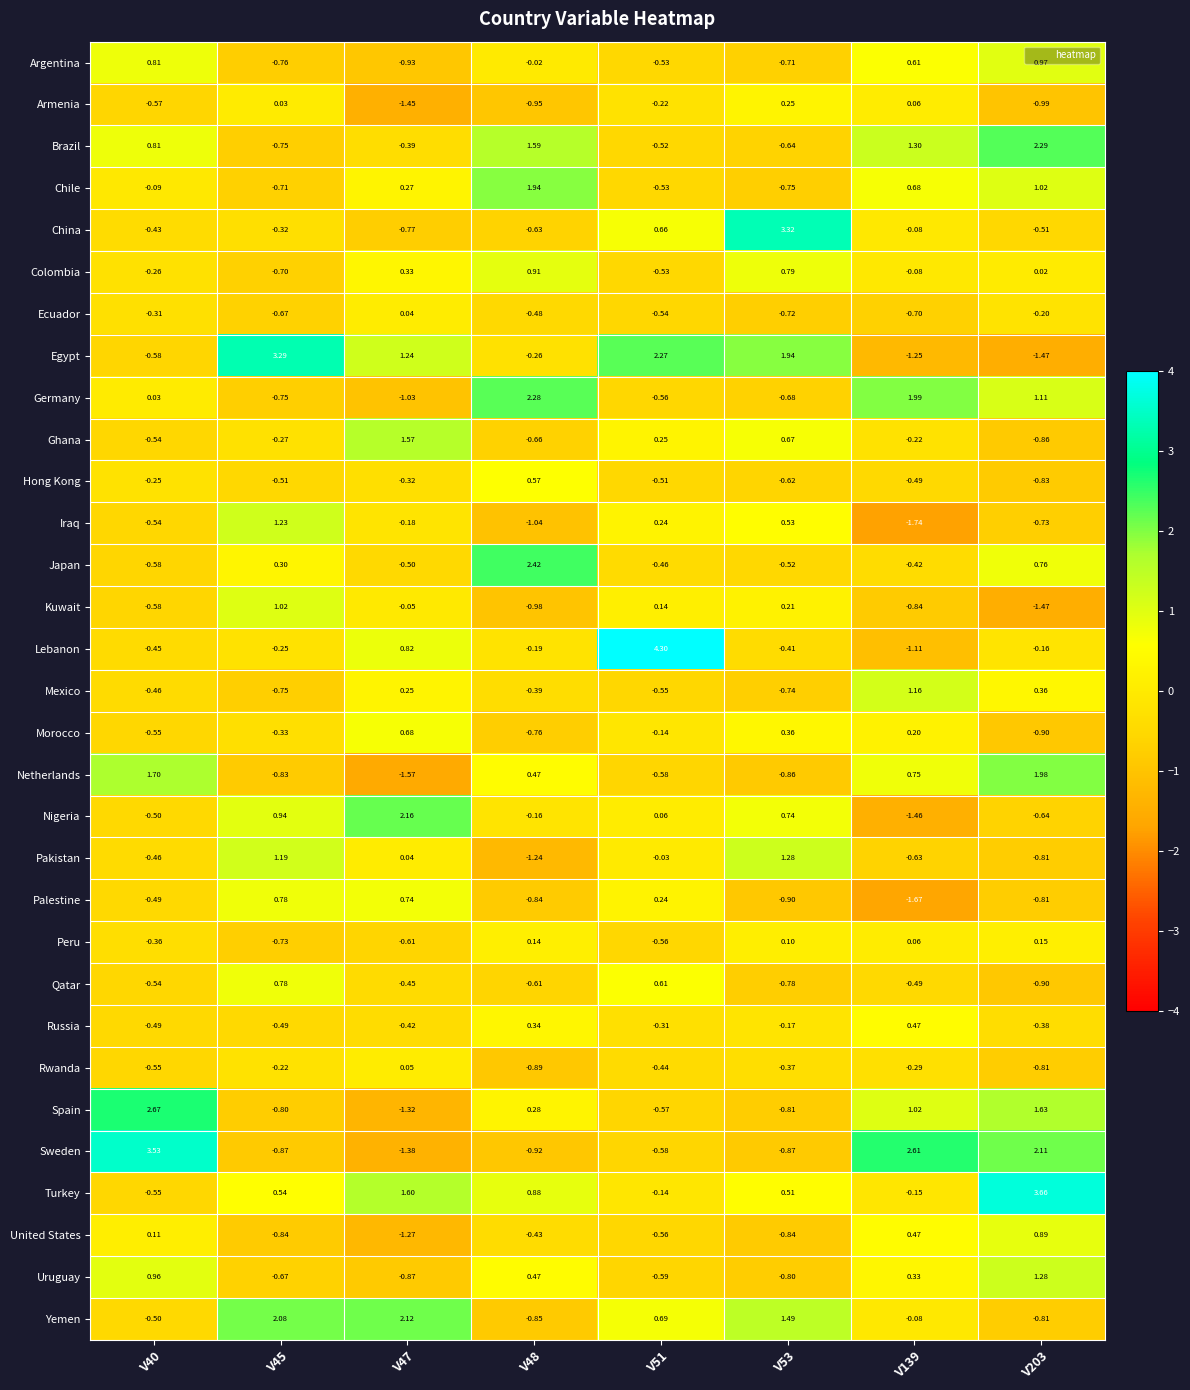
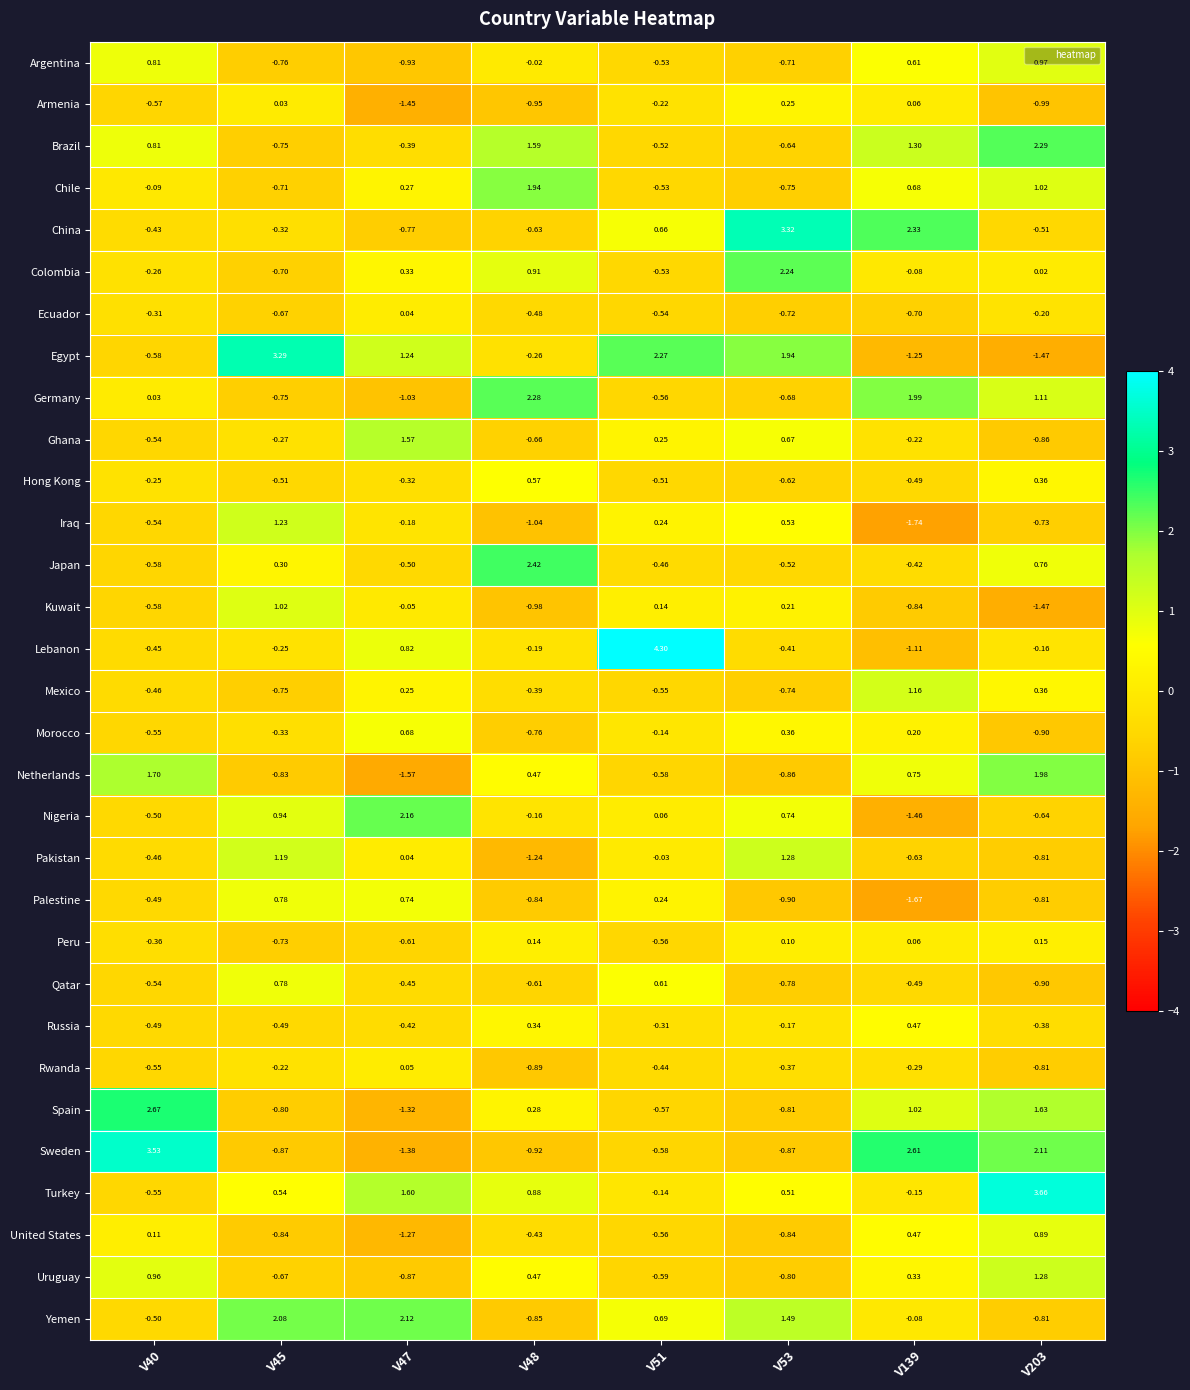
China, V139: -0.08 -> 2.33
Colombia, V53: 0.79 -> 2.24
Hong Kong, V203: -0.83 -> 0.36
